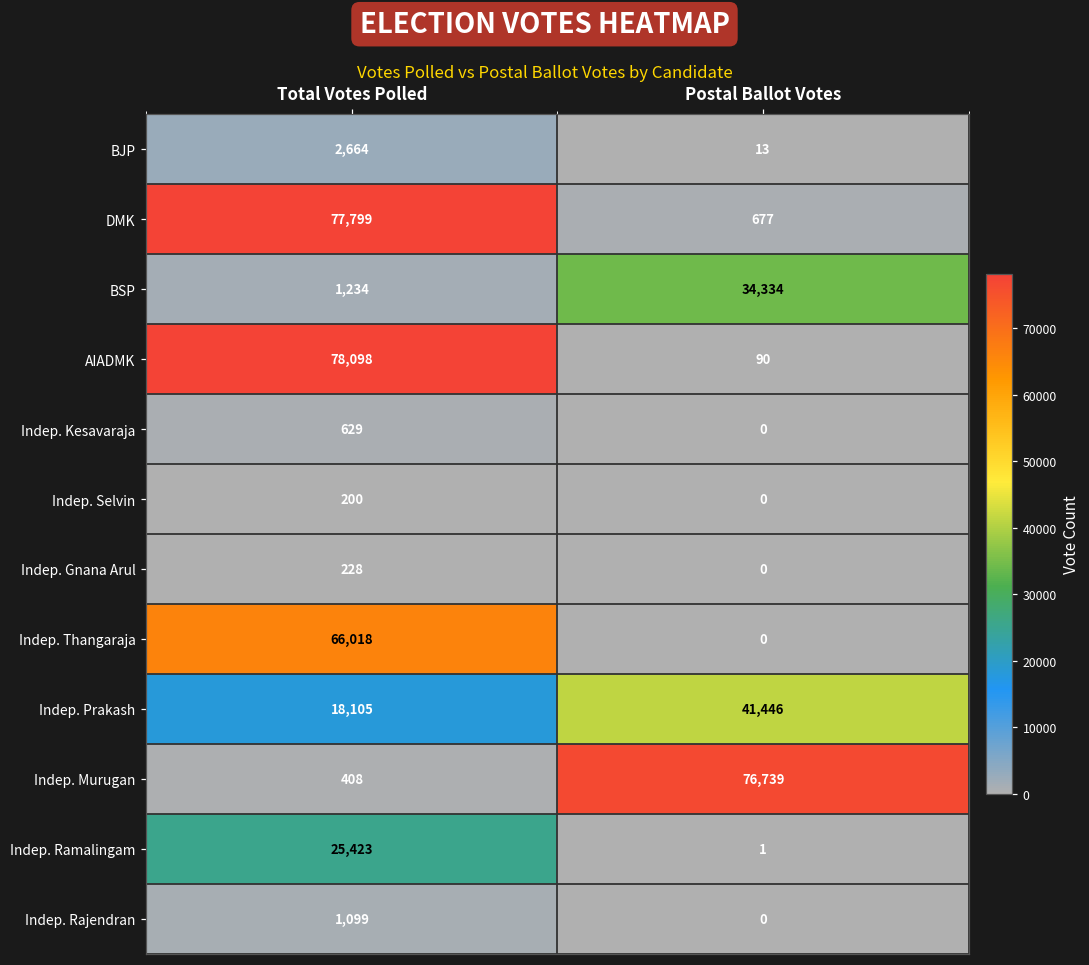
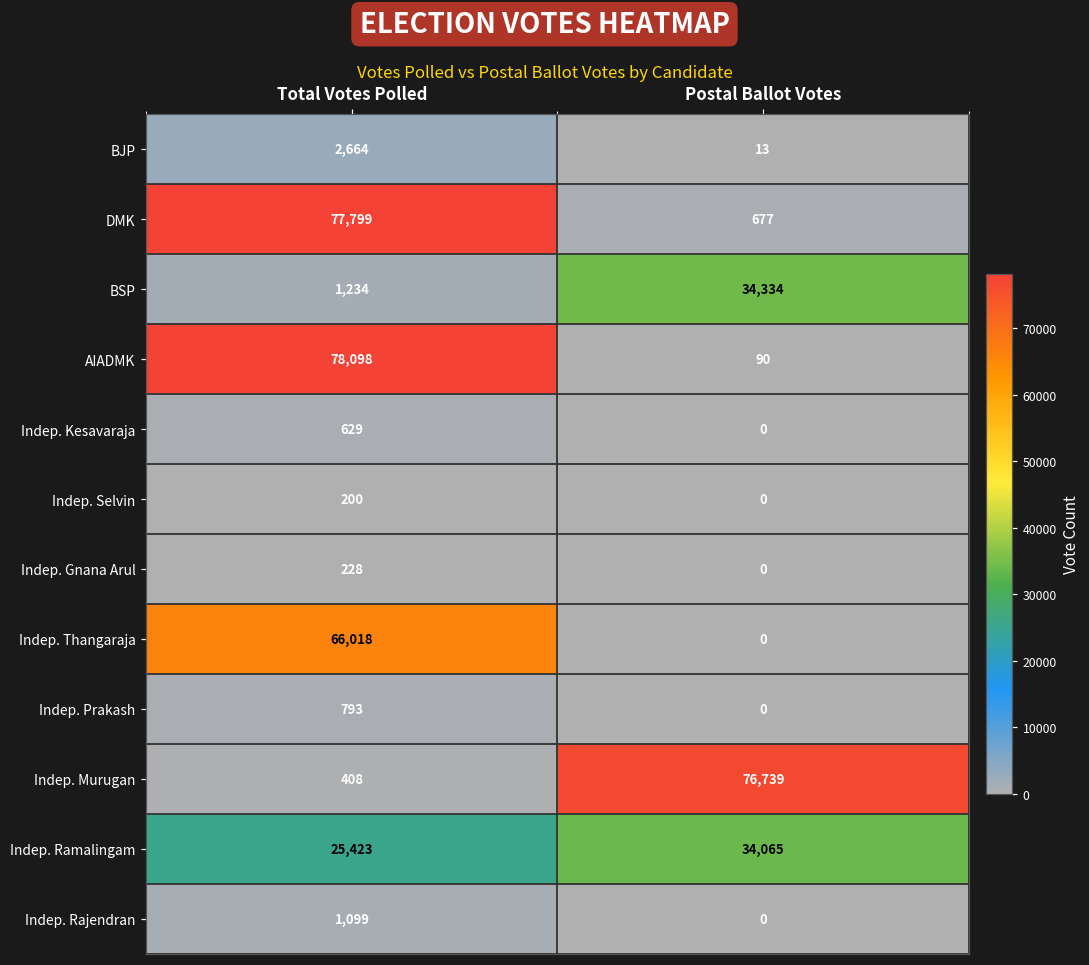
Indep. Prakash, Total Votes Polled: 18,105 -> 793
Indep. Prakash, Postal Ballot Votes: 41,446 -> 0
Indep. Ramalingam, Postal Ballot Votes: 1 -> 34,065
